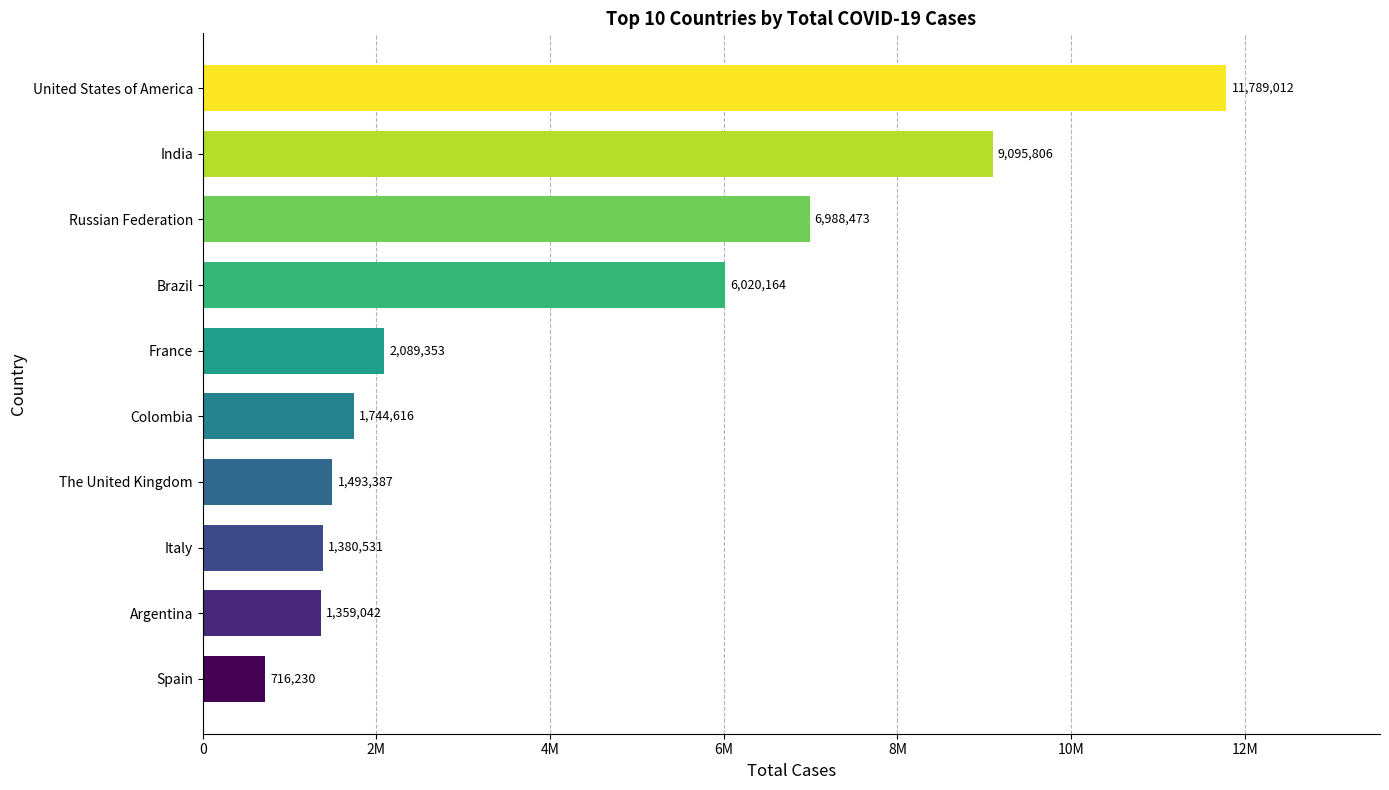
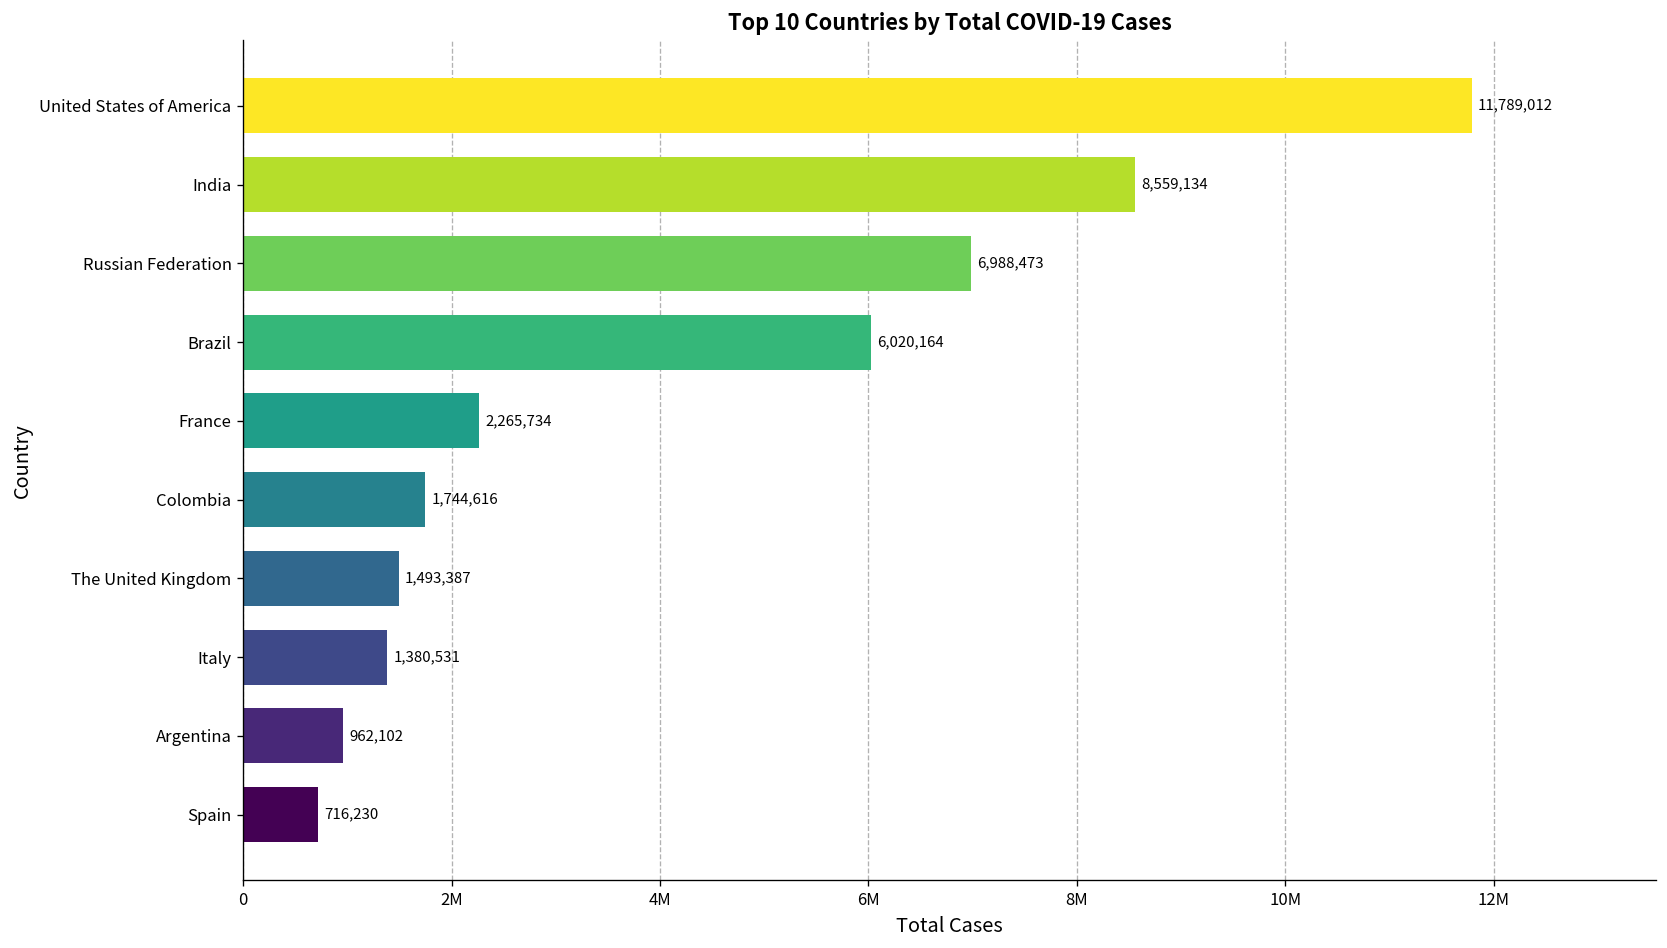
India: 9,095,806 -> 8,559,134
France: 2,089,353 -> 2,265,734
Argentina: 1,359,042 -> 962,102
